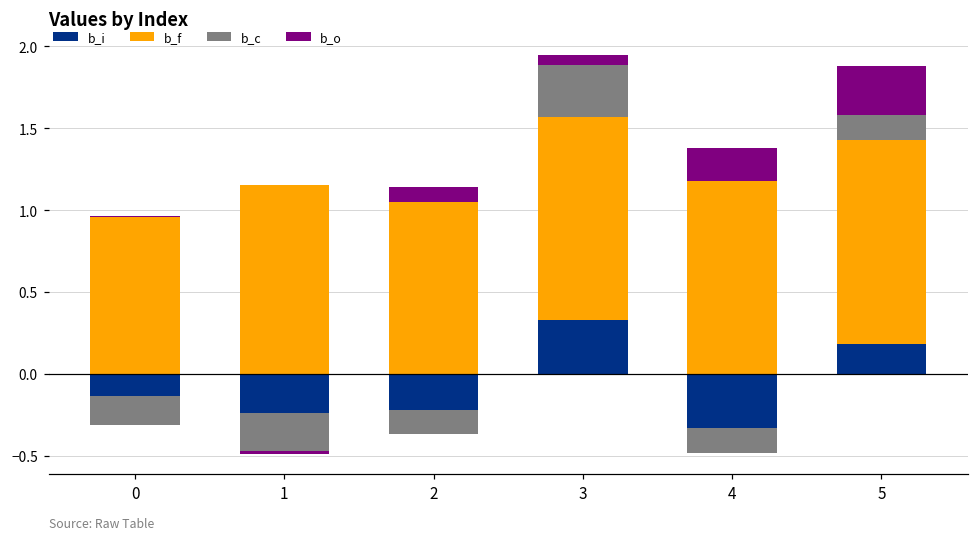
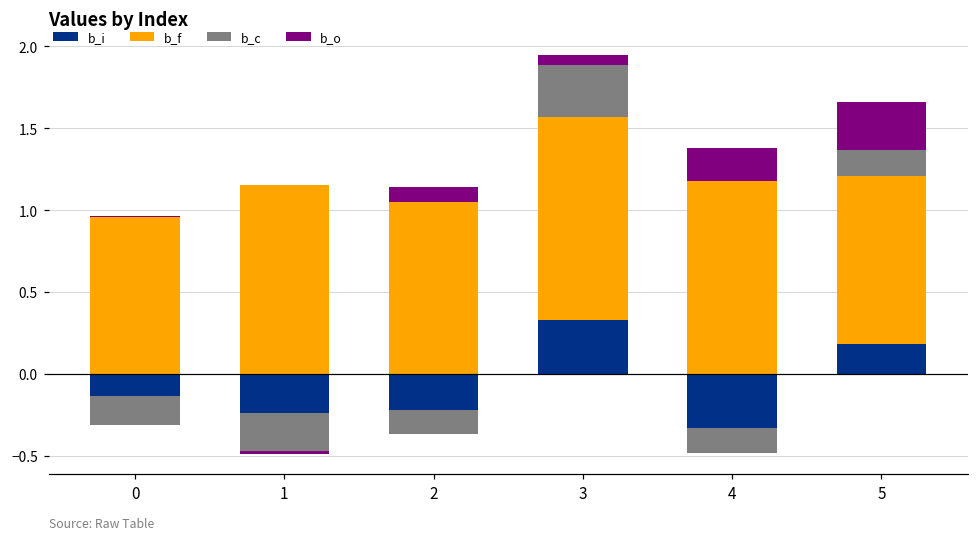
b_f, 5: 1.24 -> 1.03
